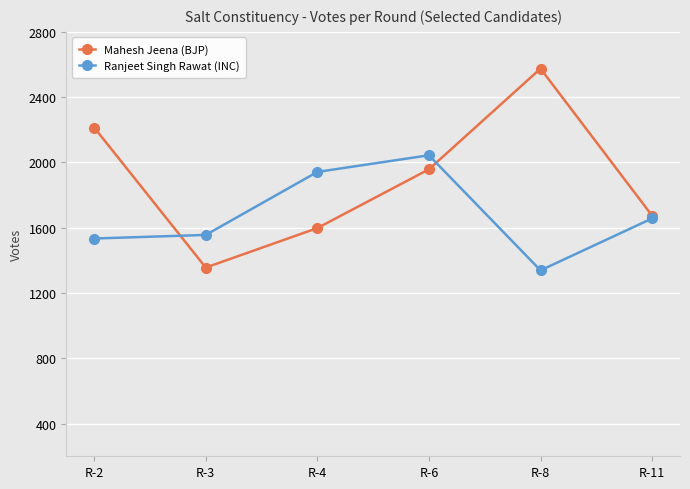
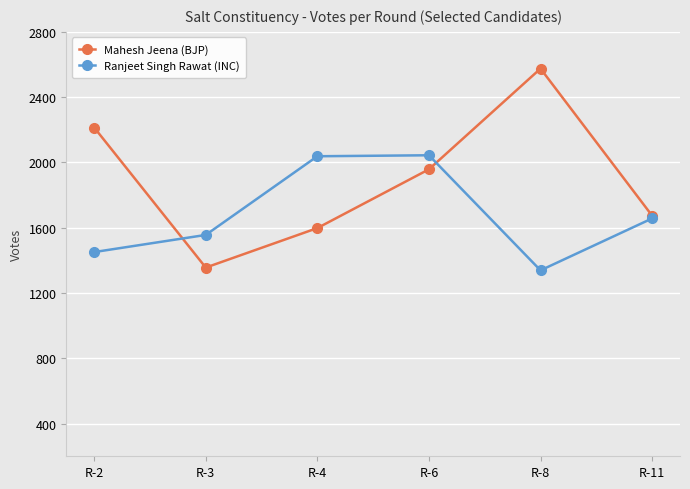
Ranjeet Singh Rawat (INC), R-2: 1530 -> 1450
Ranjeet Singh Rawat (INC), R-4: 1940 -> 2040
